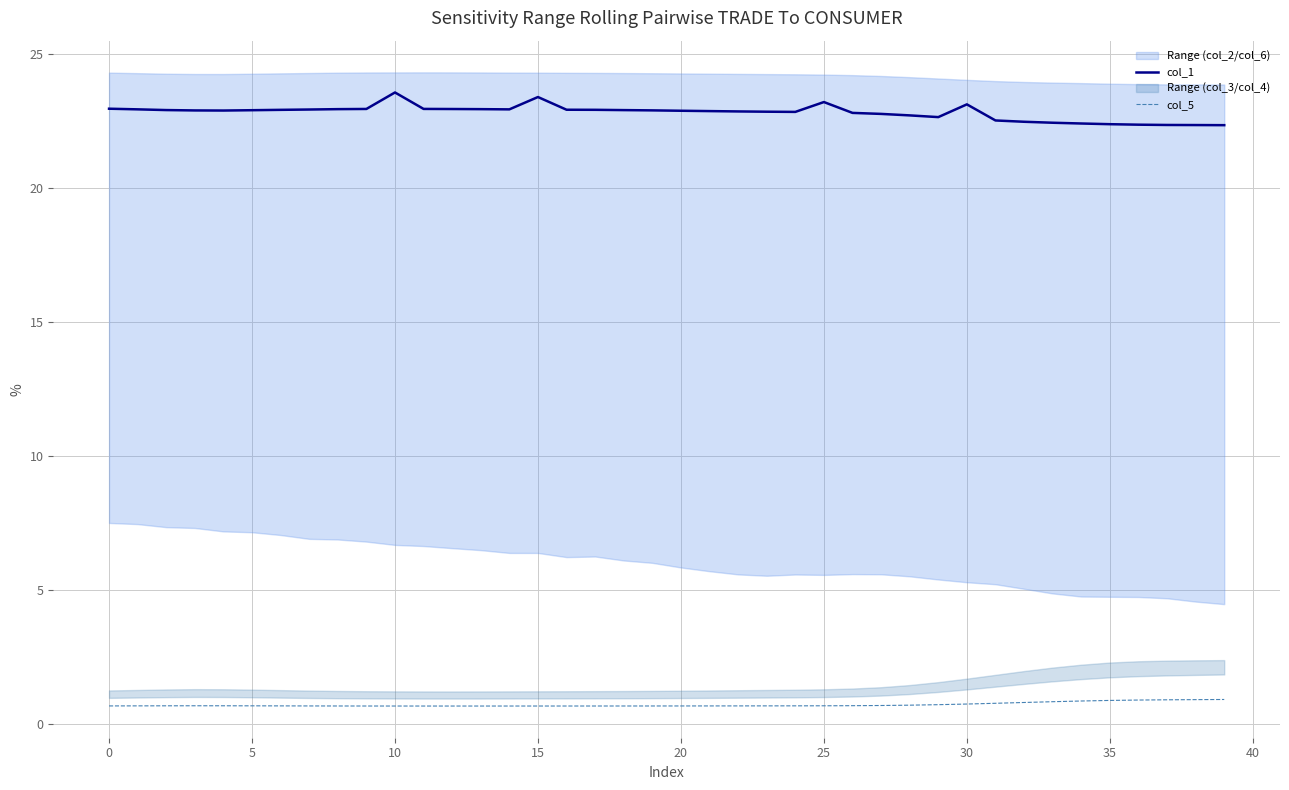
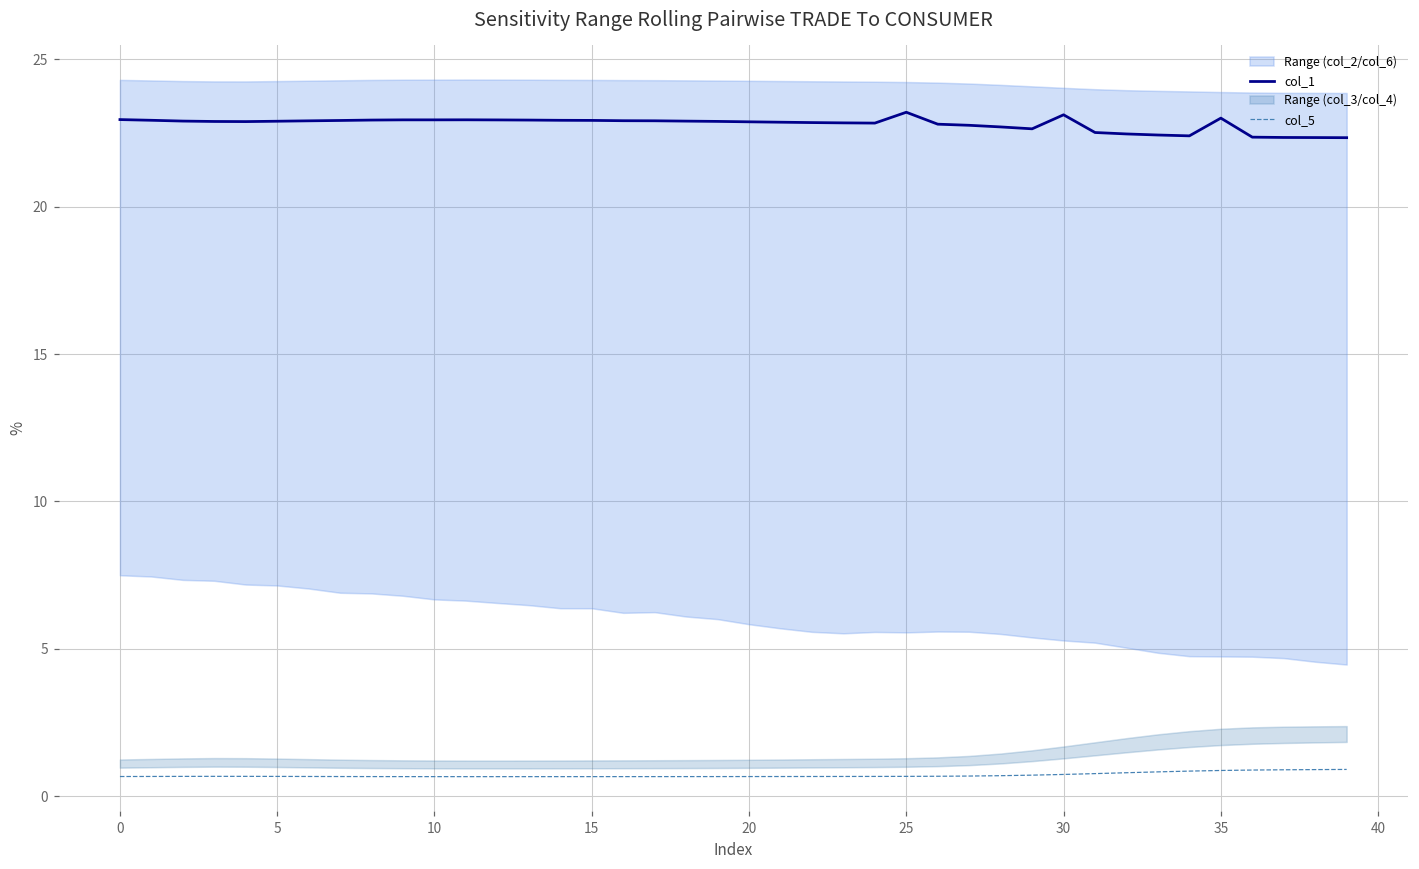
col_1, 10: 23.6 -> 22.9
col_1, 15: 23.4 -> 22.9
col_1, 35: 22.4 -> 23.0
